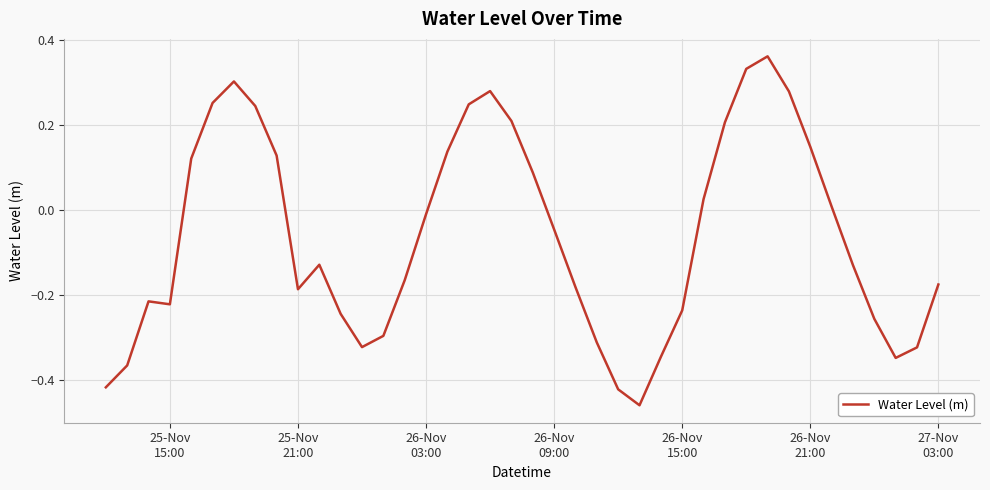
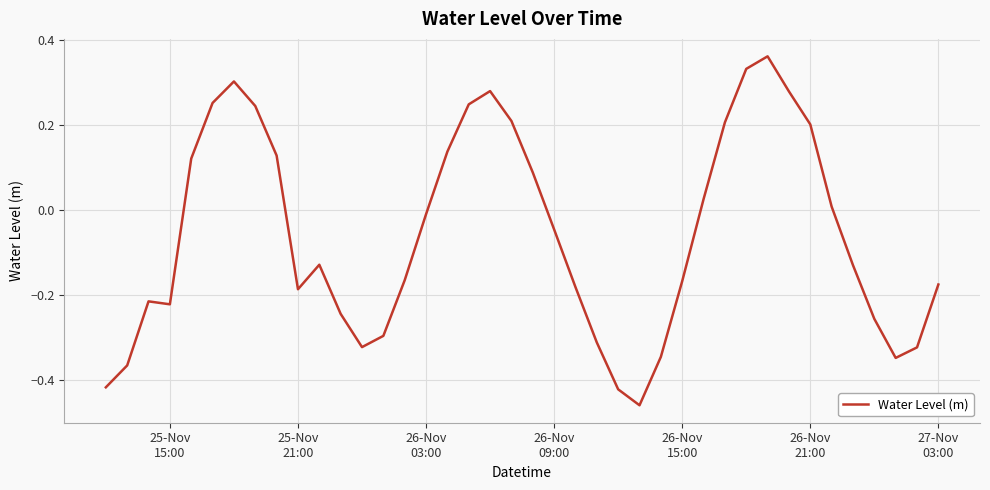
26-Nov 15:00: -0.24 -> -0.17
26-Nov 21:00: 0.15 -> 0.20
